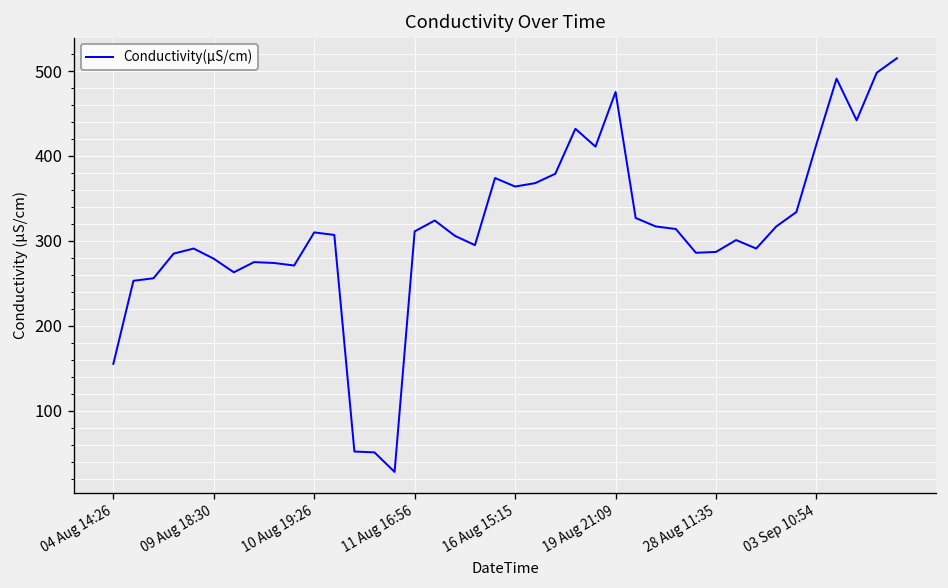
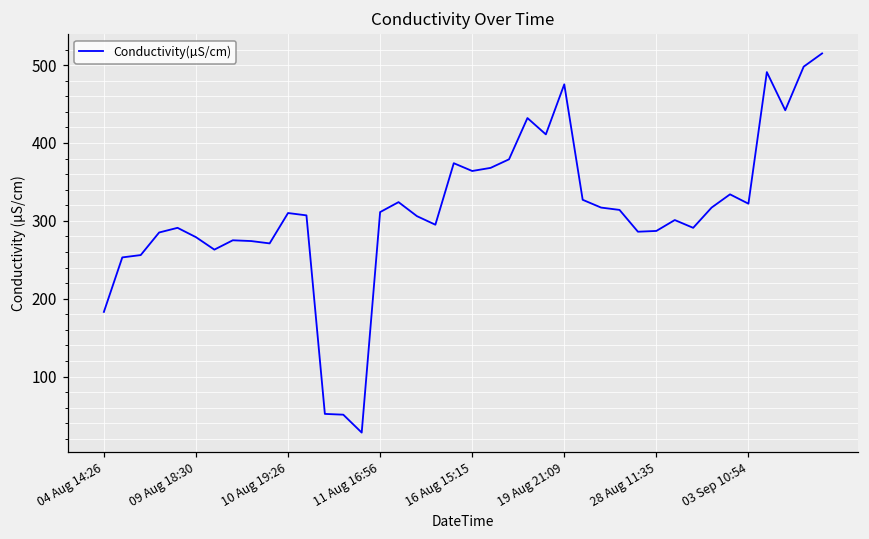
04 Aug 14:26: 160 -> 180
03 Sep 10:54: 410 -> 320
